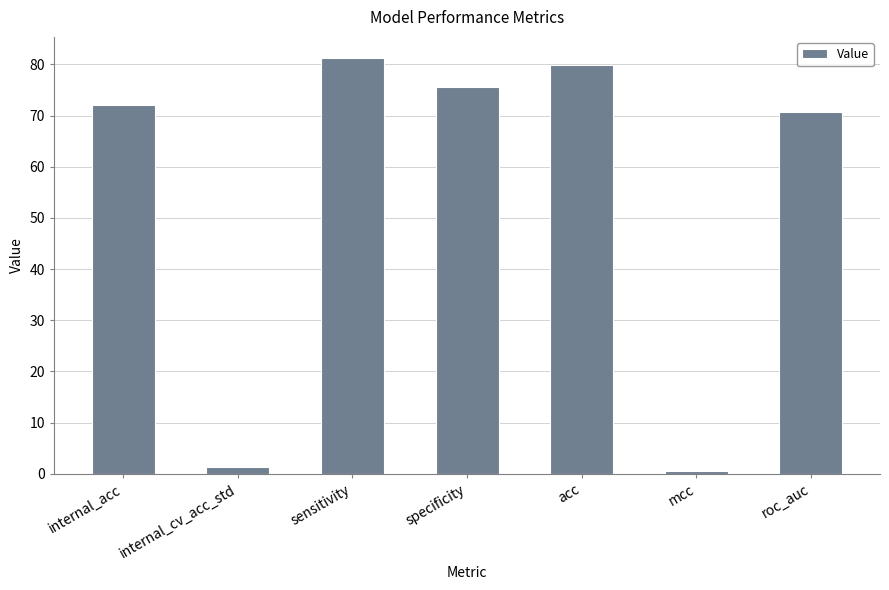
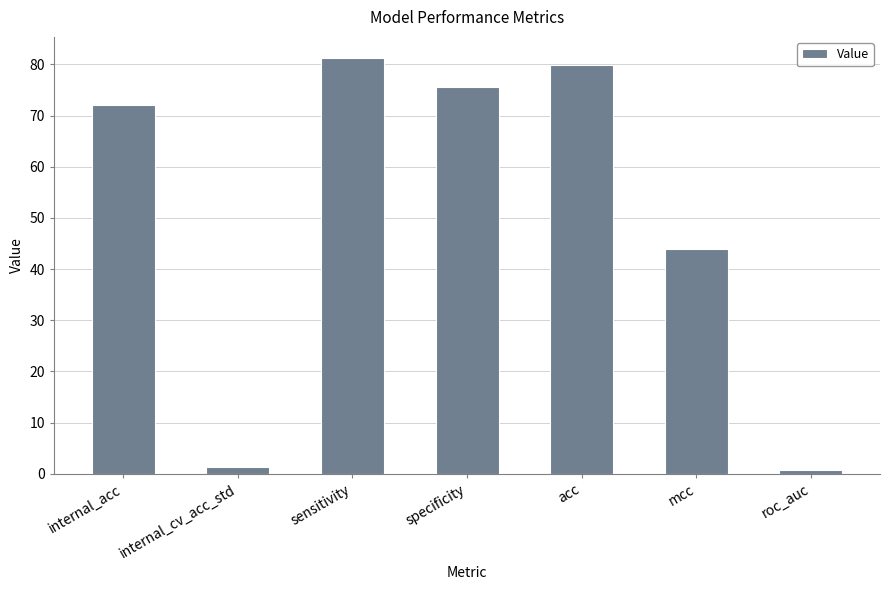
mcc: 1 -> 44
roc_auc: 71 -> 1
